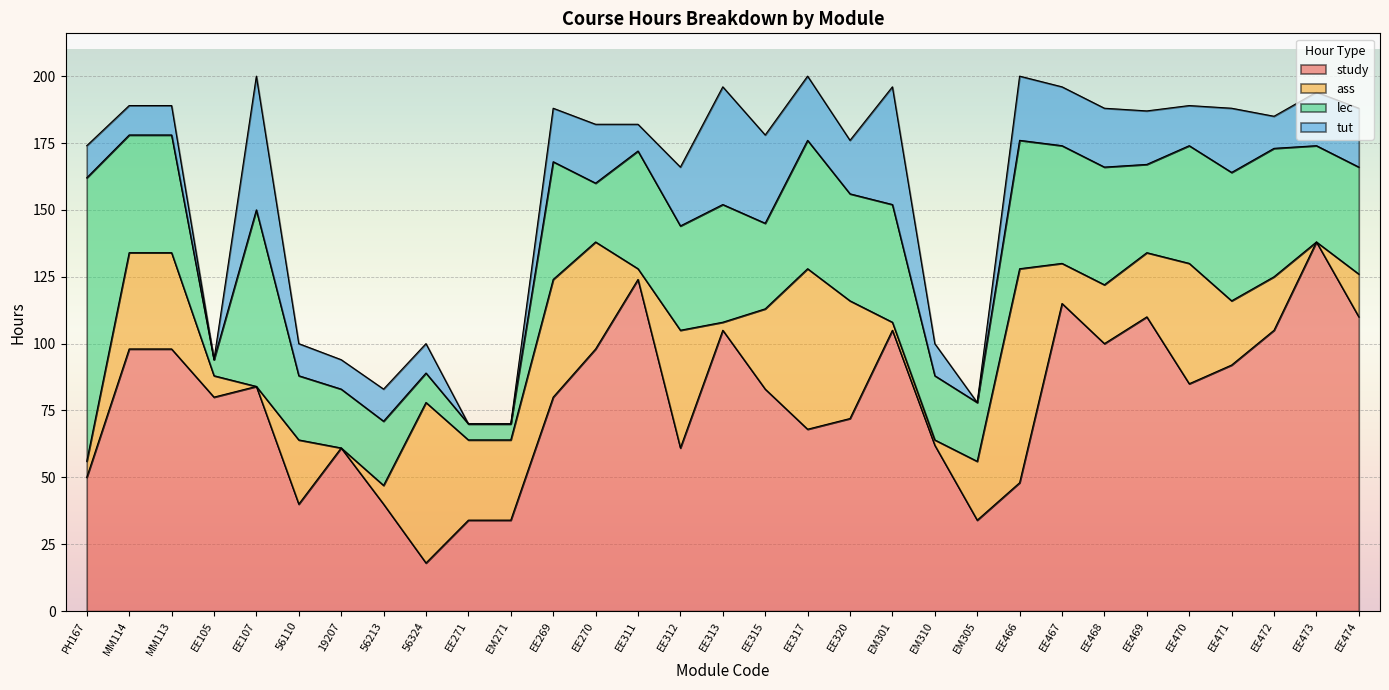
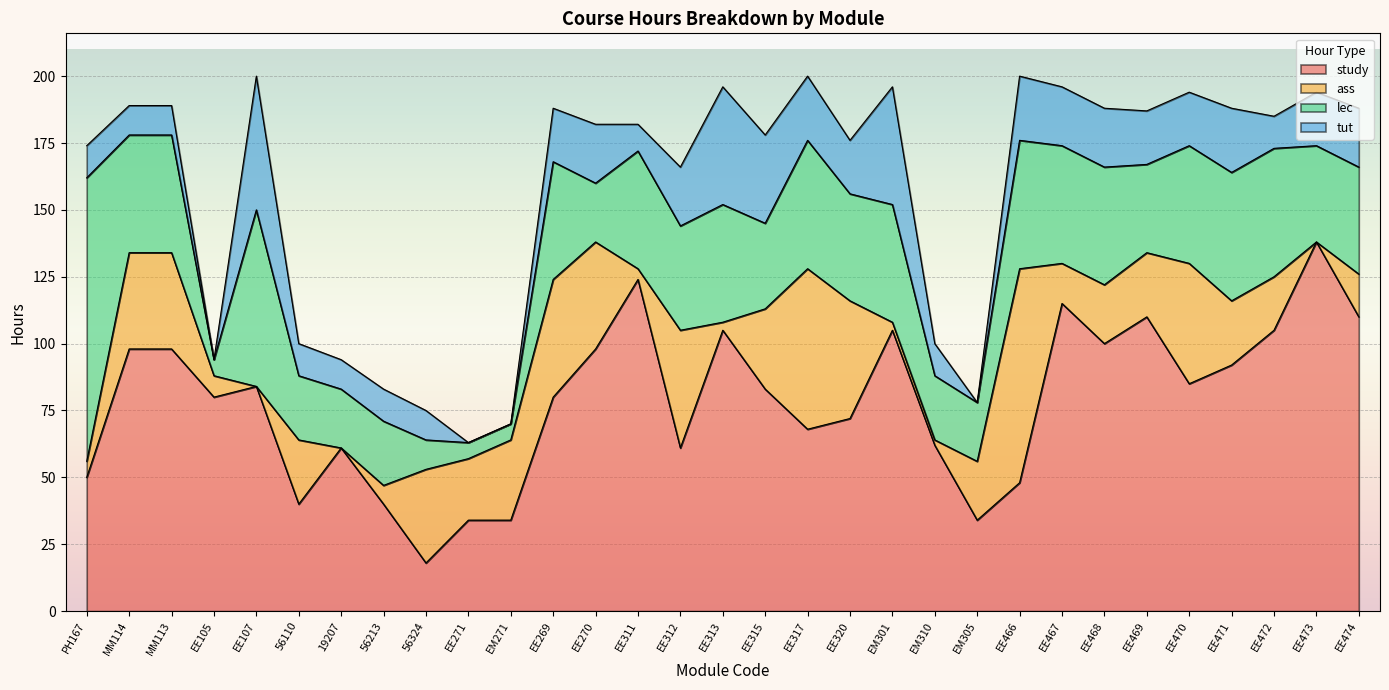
ass, 56324: 60 -> 35
ass, EE271: 30 -> 23
tut, EE470: 15 -> 20
